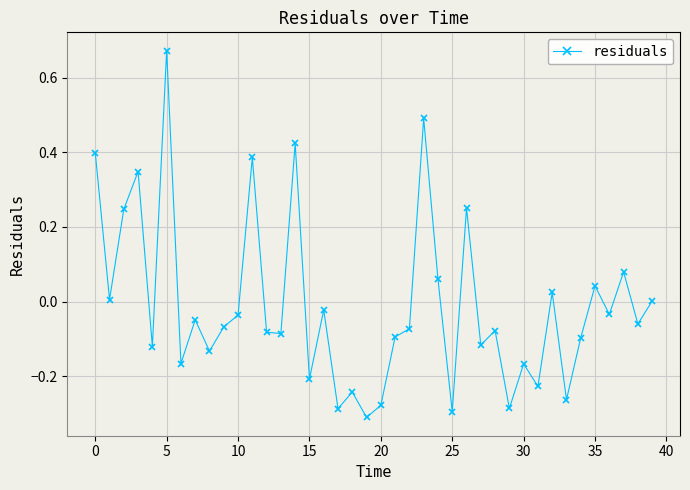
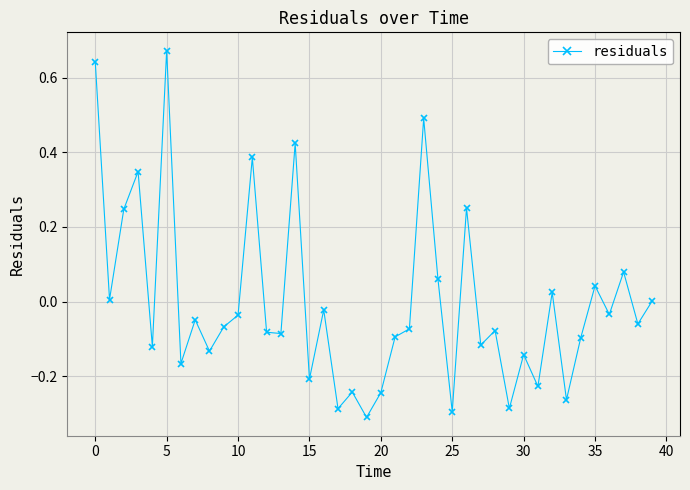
0: 0.40 -> 0.64
20: -0.28 -> -0.24
30: -0.17 -> -0.14
